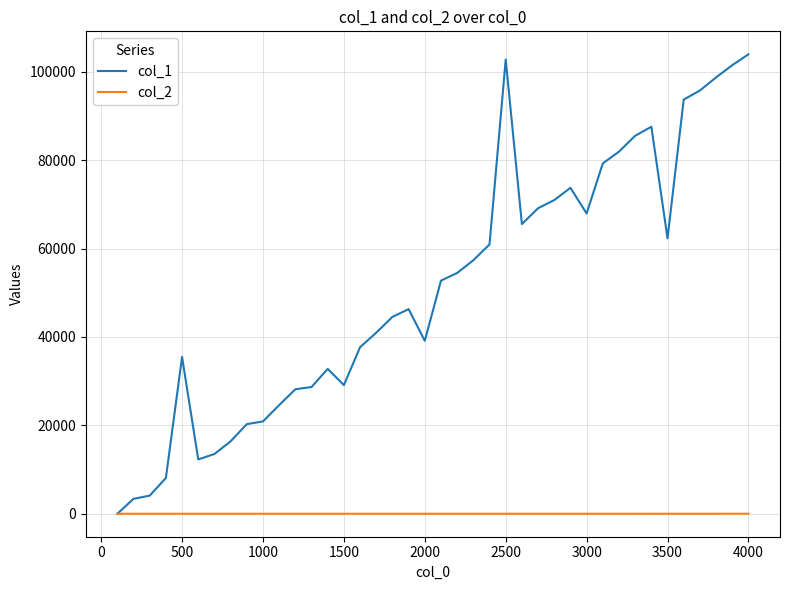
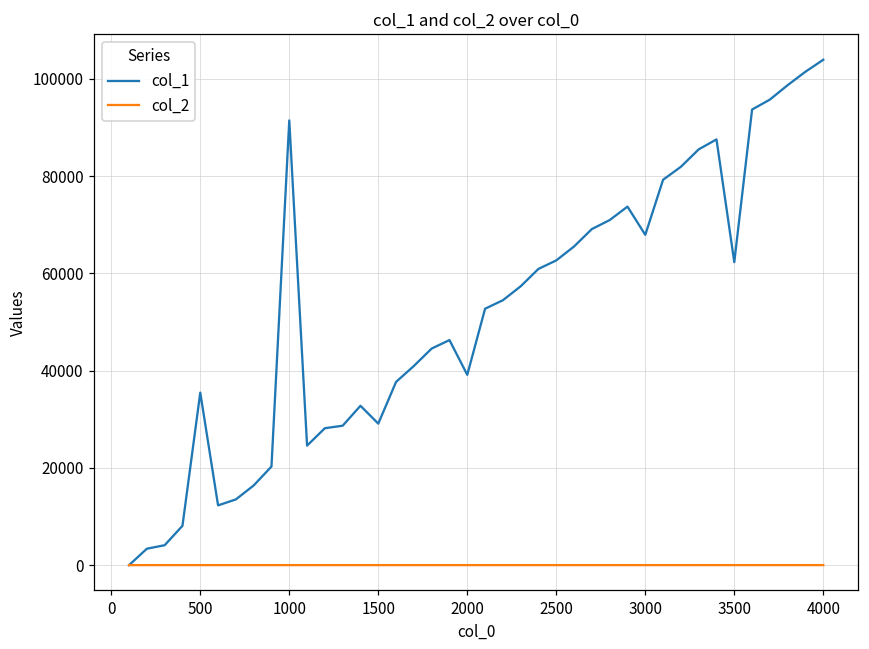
col_1, 1000: 21000 -> 91000
col_1, 2500: 103000 -> 63000
